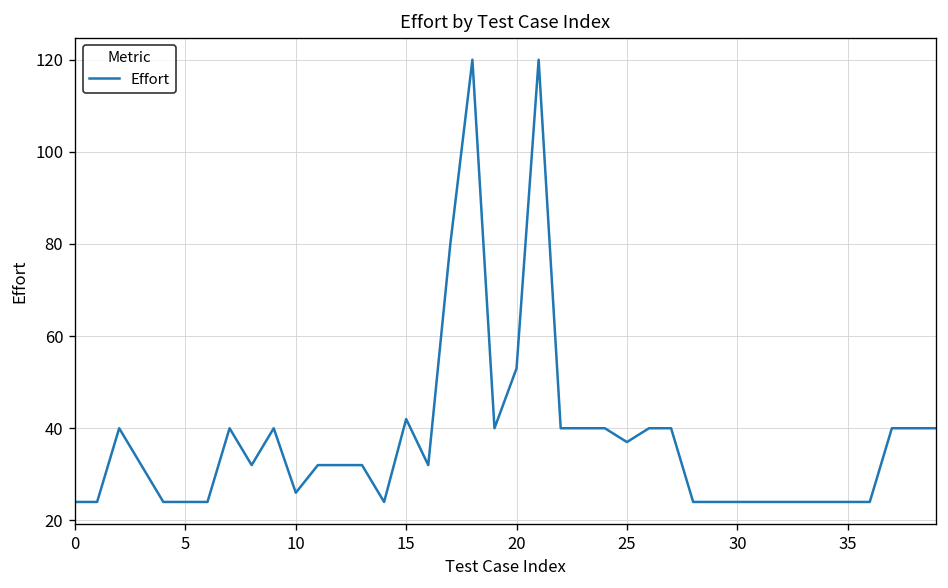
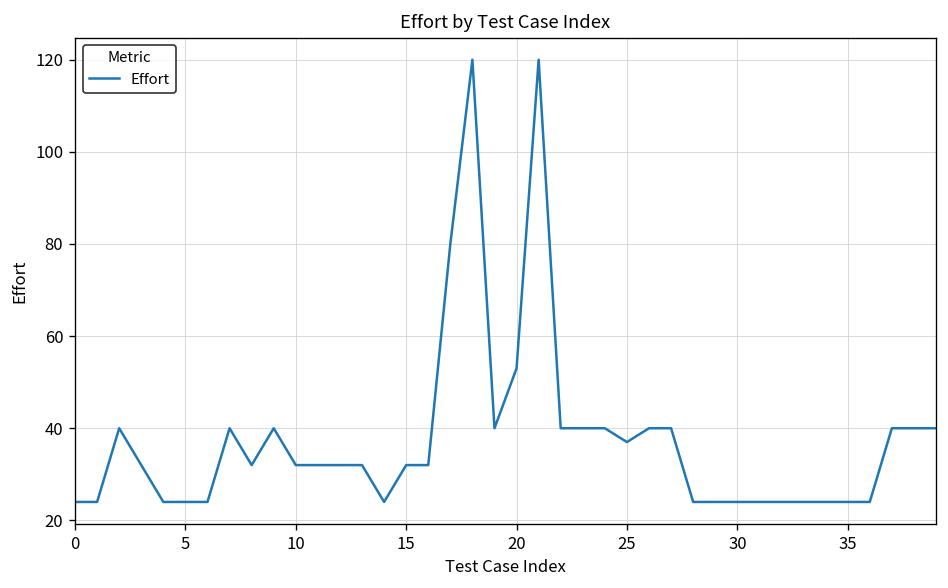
10: 26 -> 32
15: 42 -> 32
